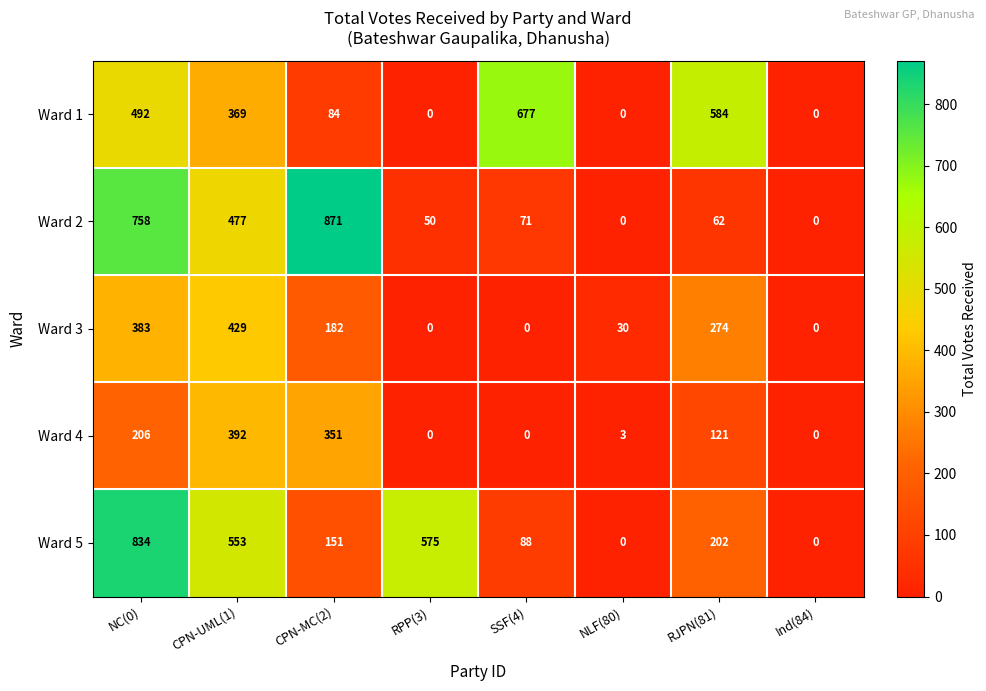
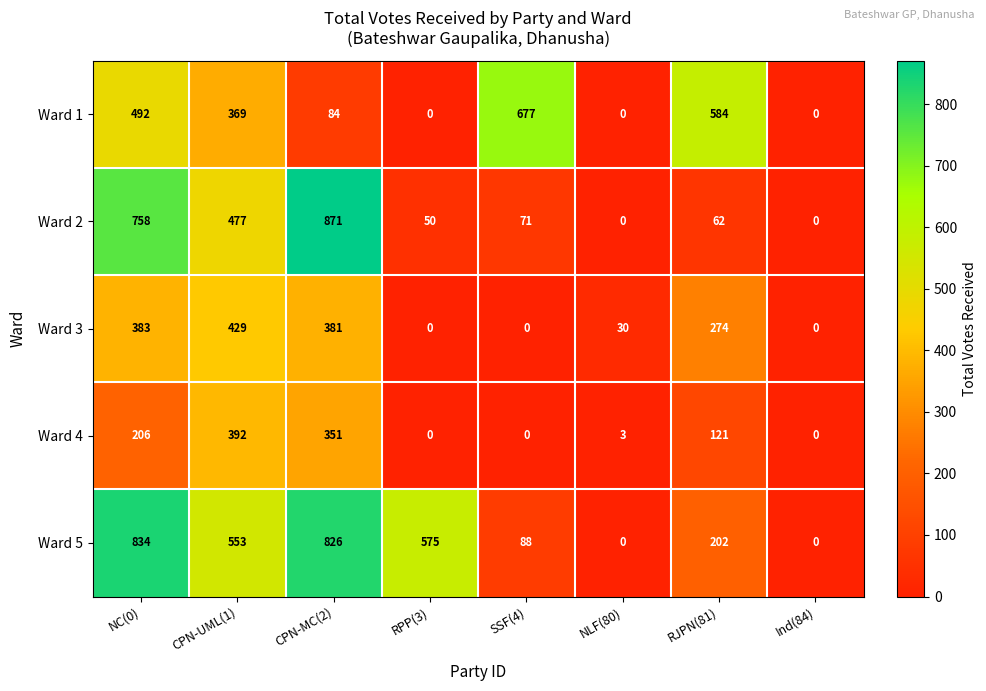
Ward 3, CPN-MC(2): 182 -> 381
Ward 5, CPN-MC(2): 151 -> 826
